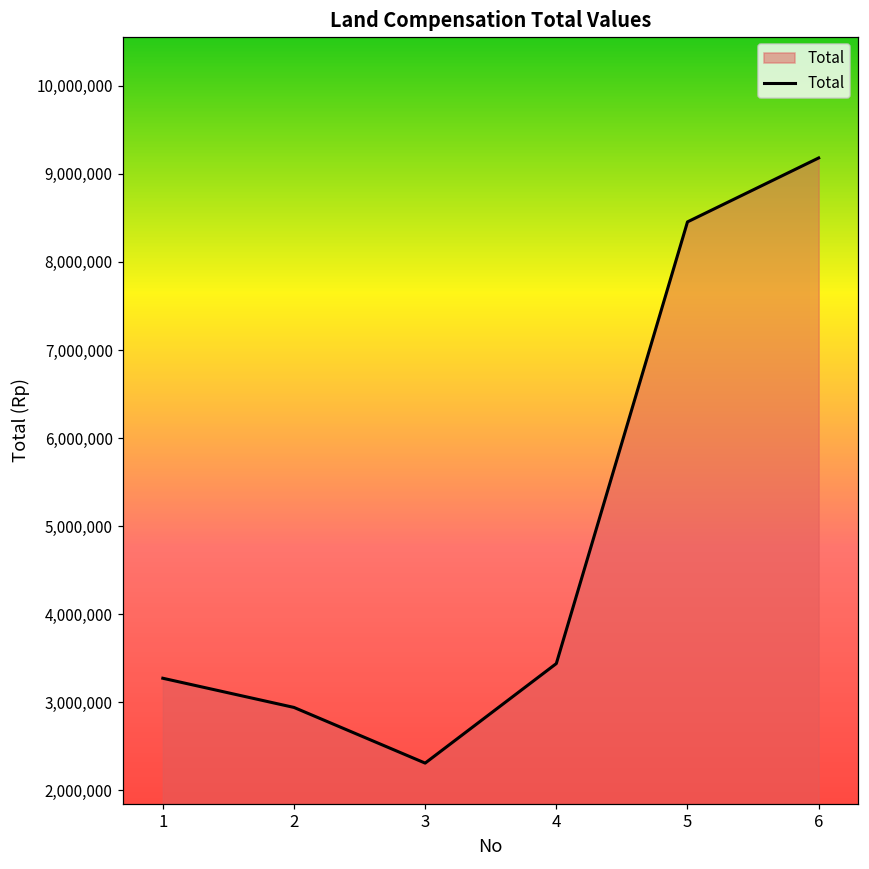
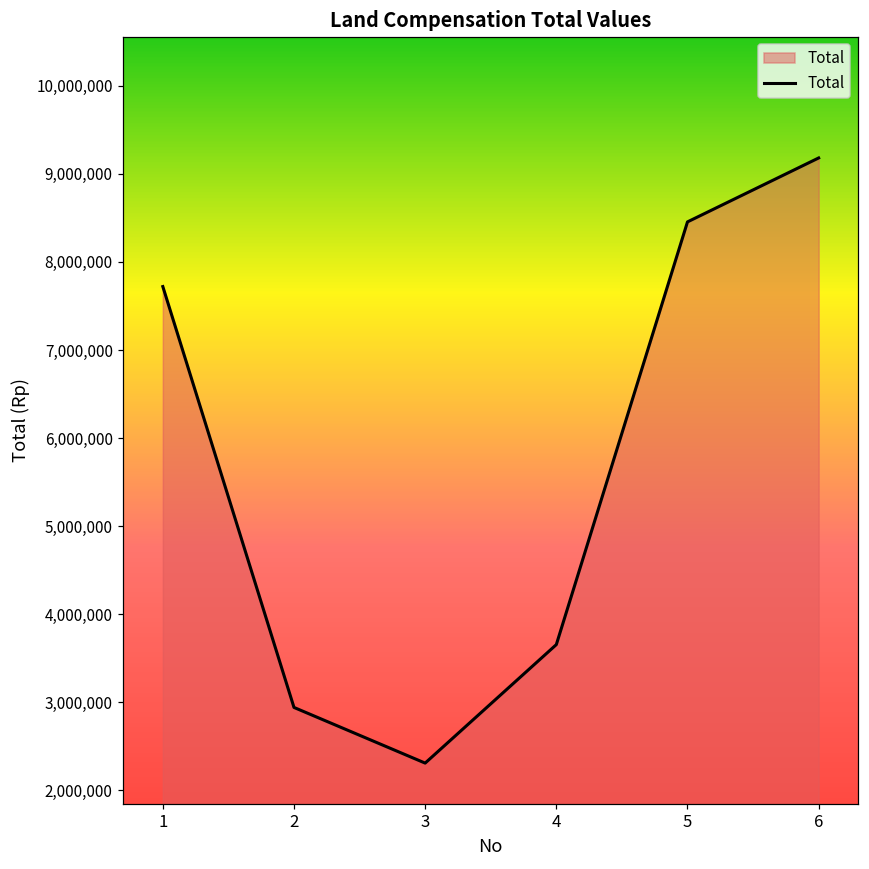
1: 3,300,000 -> 7,700,000
4: 3,400,000 -> 3,700,000
